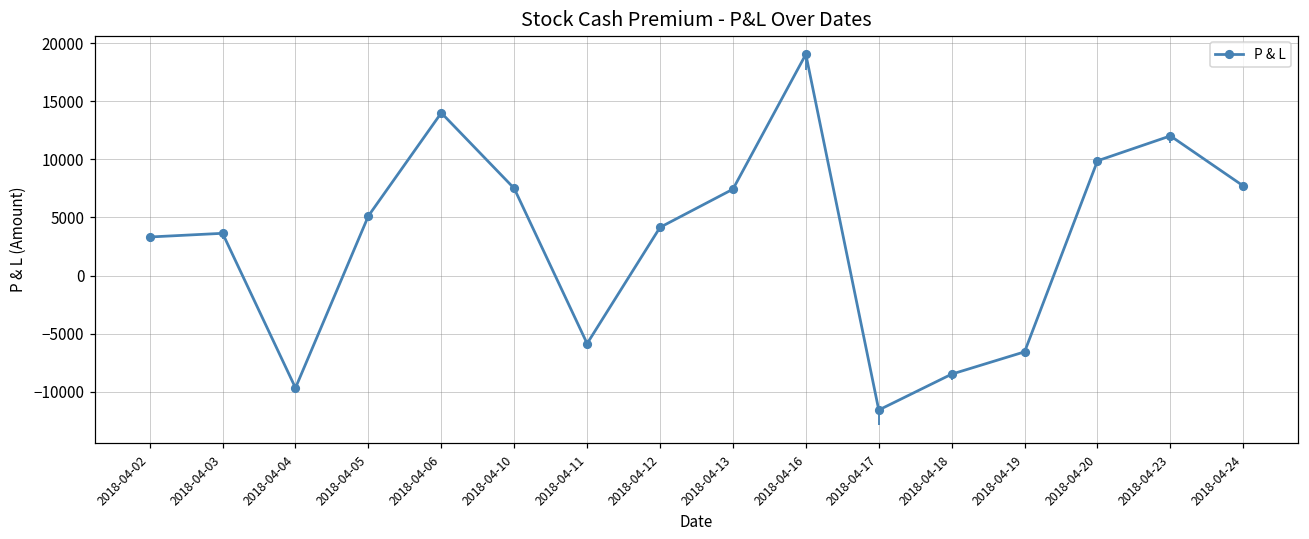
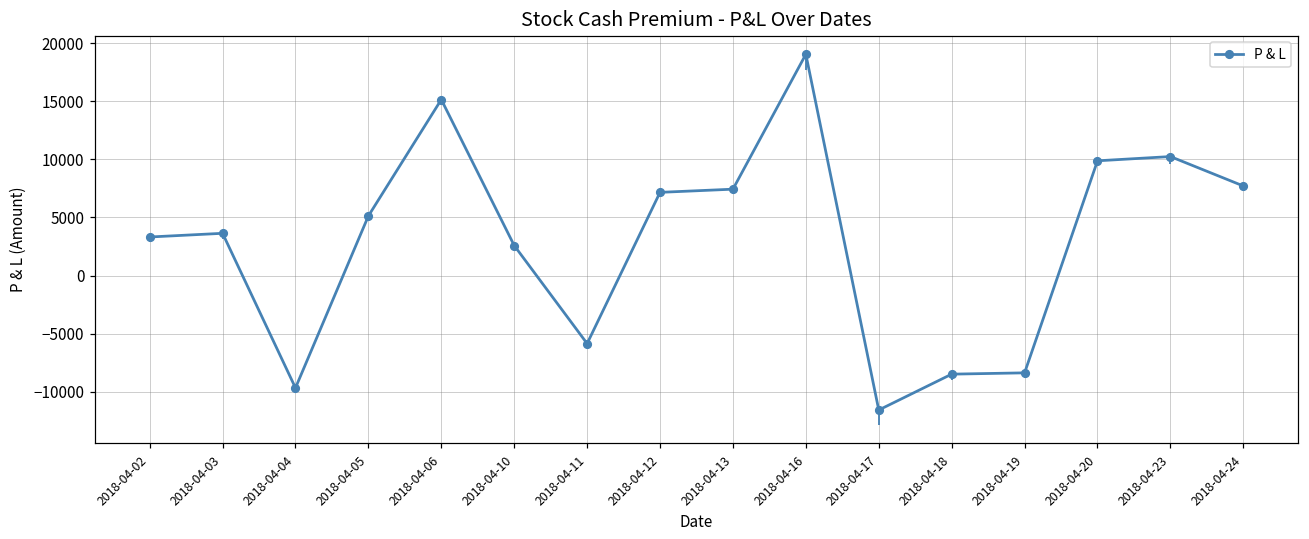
2018-04-06: 14000 -> 15100
2018-04-10: 7500 -> 2600
2018-04-12: 4200 -> 7200
2018-04-19: -6600 -> -8400
2018-04-23: 12000 -> 10200
